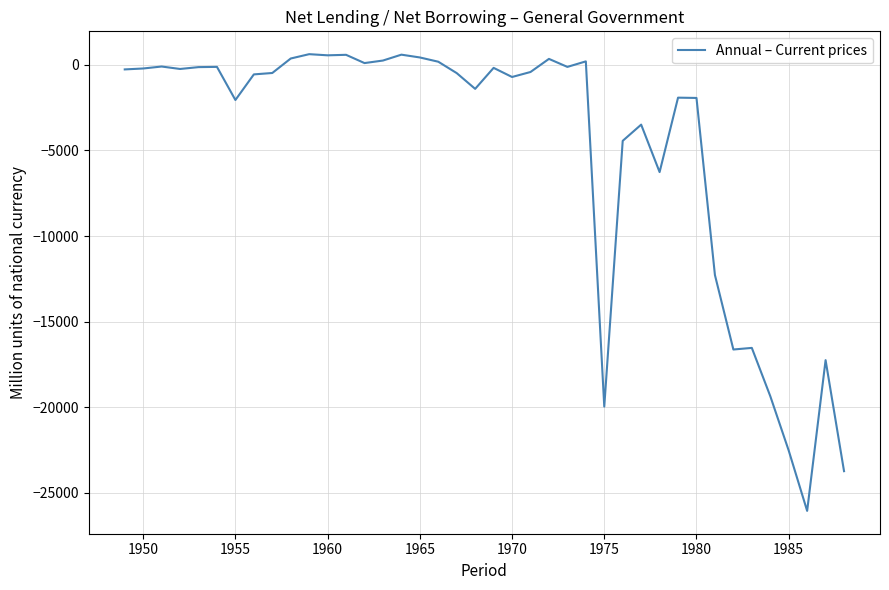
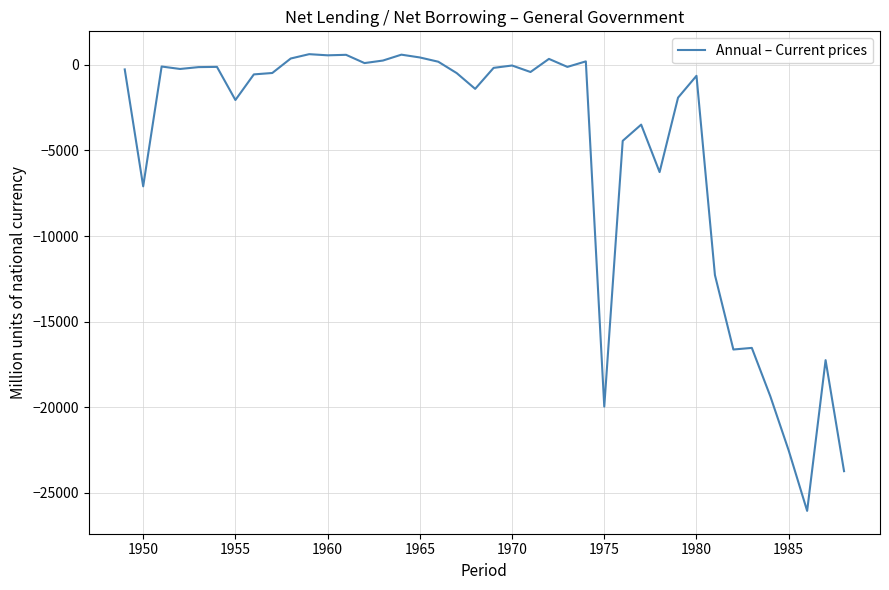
1950: -200 -> -7100
1970: -700 -> 0
1980: -1900 -> -600
